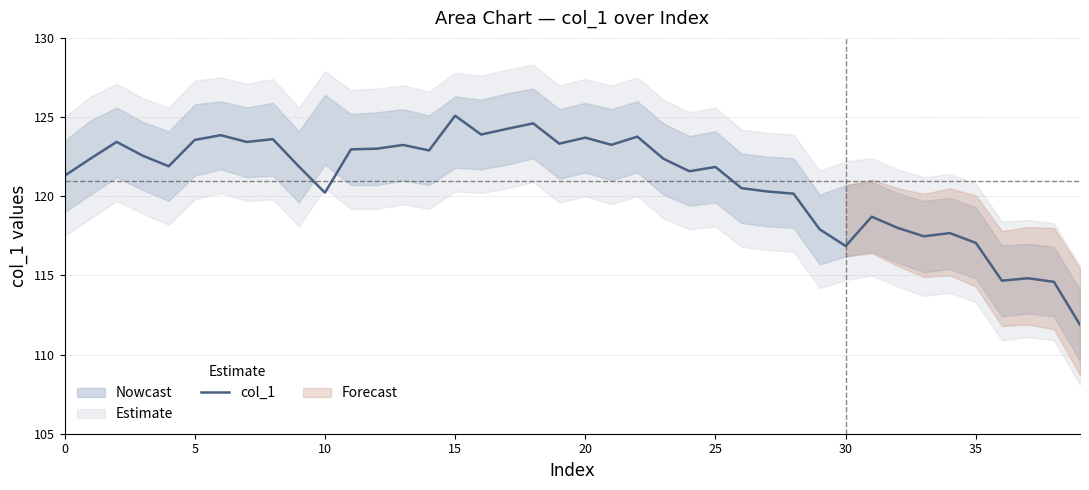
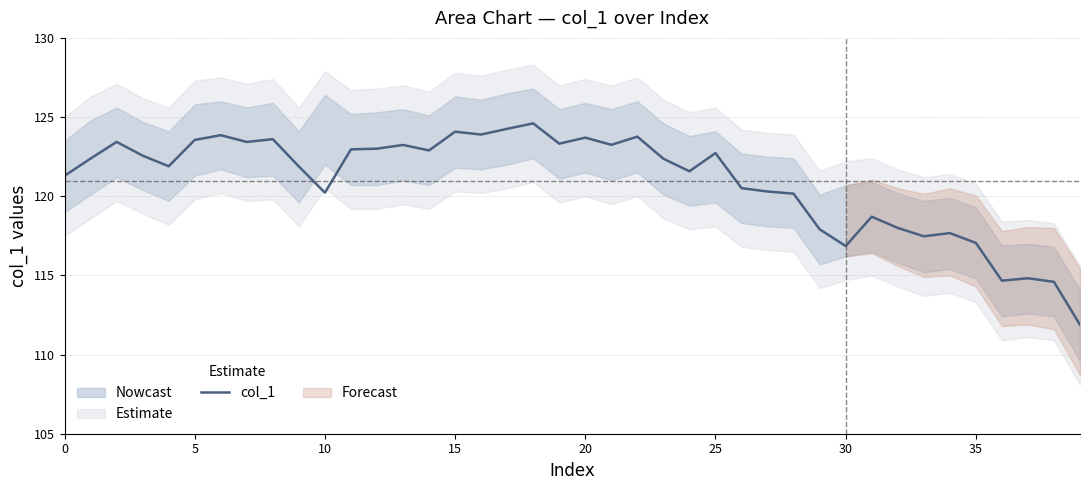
col_1, 15: 125.1 -> 124.1
col_1, 25: 121.8 -> 122.7
